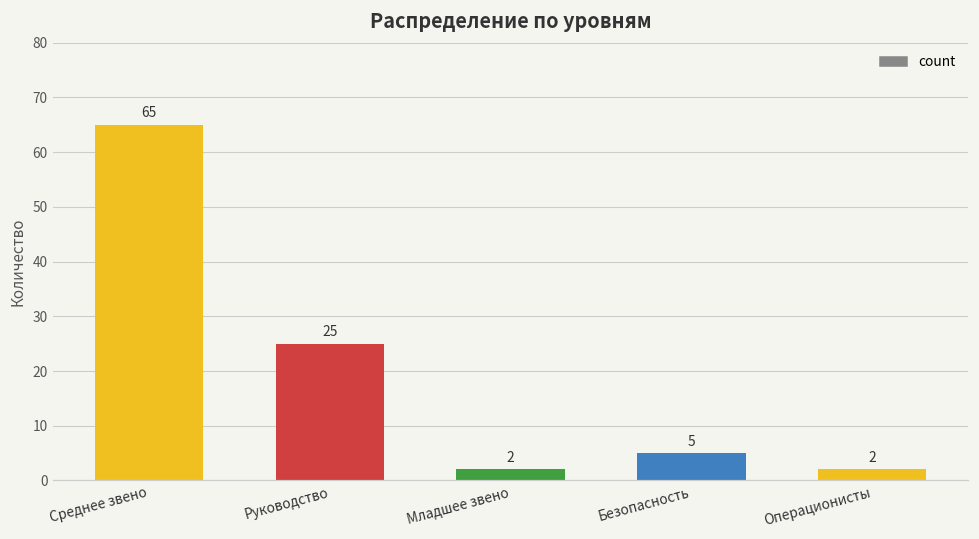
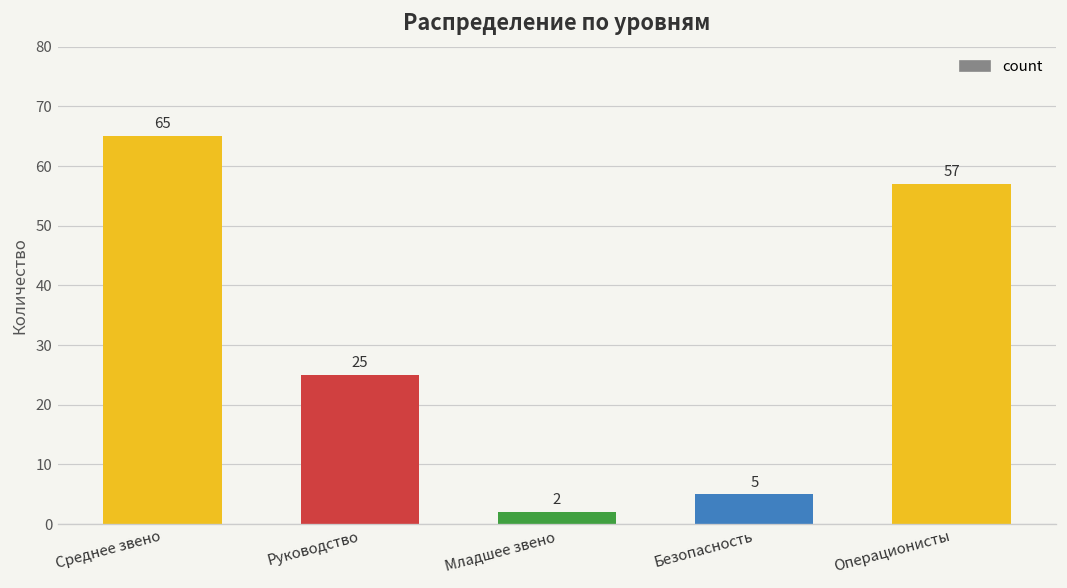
Операционисты: 2 -> 57
